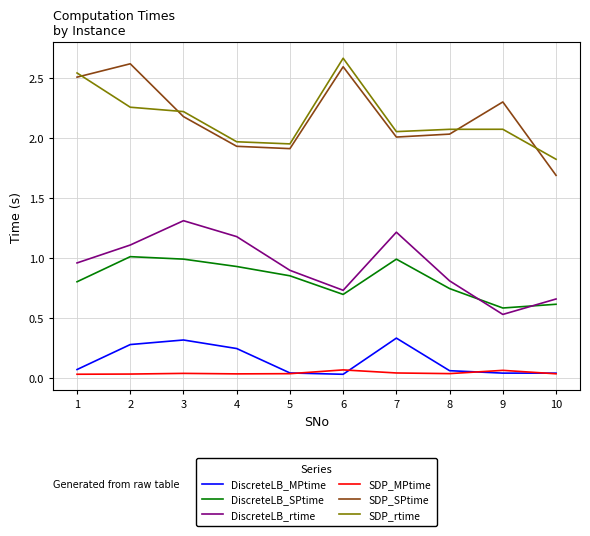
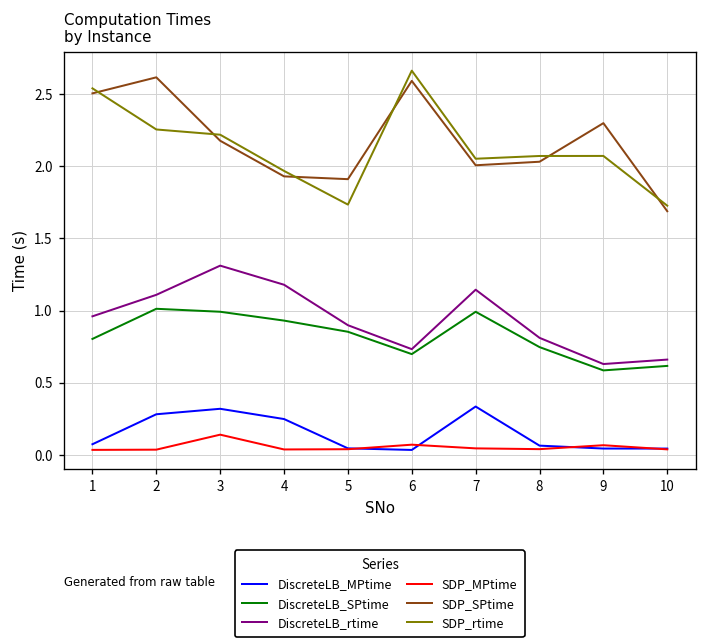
SDP_MPtime, 3: 0.04 -> 0.14
SDP_rtime, 5: 1.95 -> 1.73
DiscreteLB_rtime, 7: 1.22 -> 1.14
DiscreteLB_rtime, 9: 0.53 -> 0.63
SDP_rtime, 10: 1.82 -> 1.73
